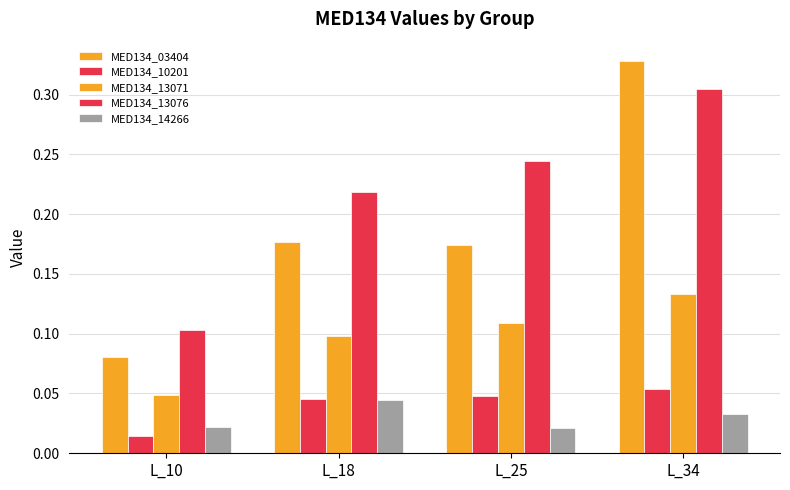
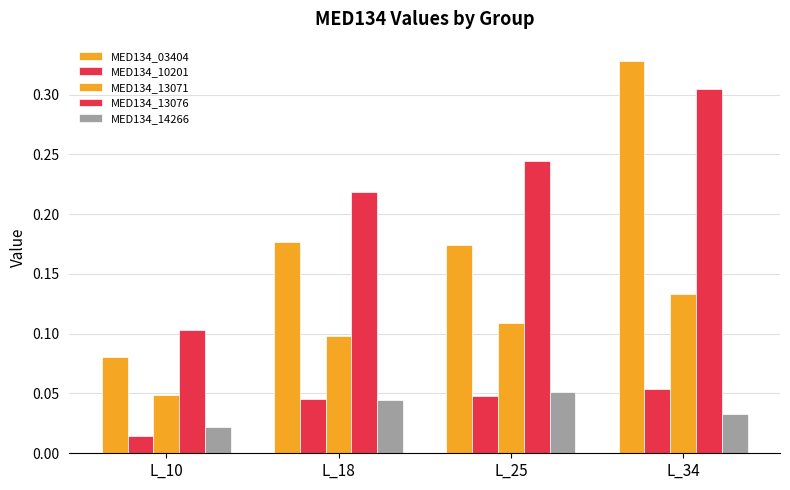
MED134_14266, L_25: 0.021 -> 0.051
